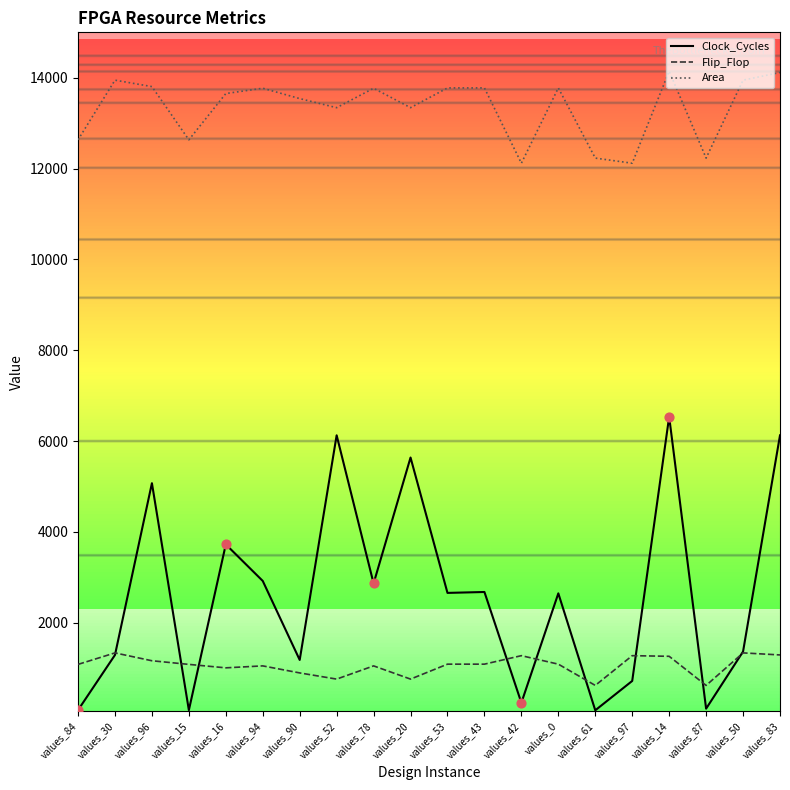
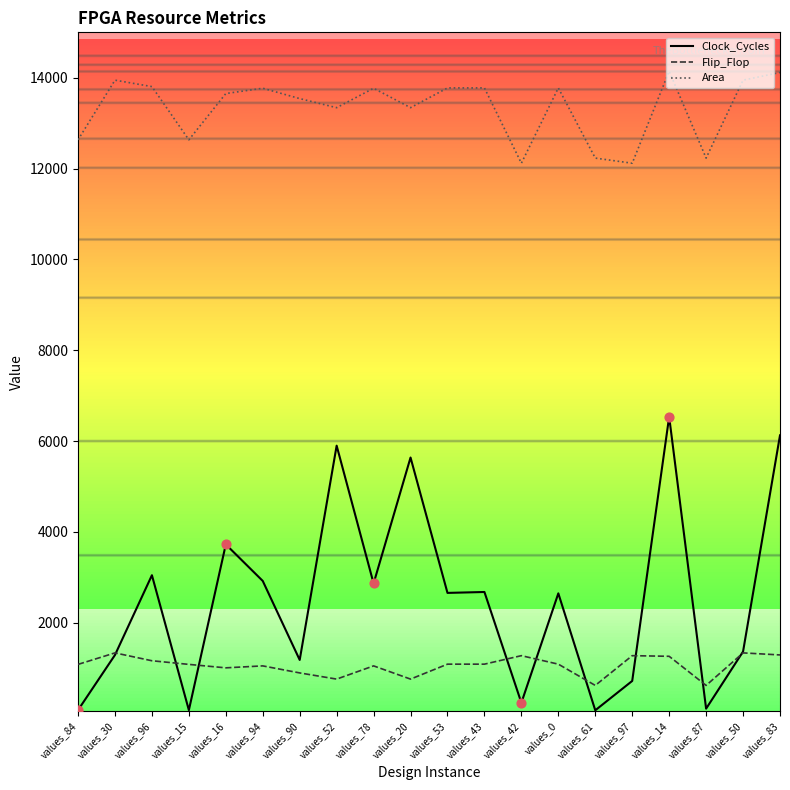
Clock_Cycles, values_96: 5100 -> 3000
Clock_Cycles, values_52: 6100 -> 5900
